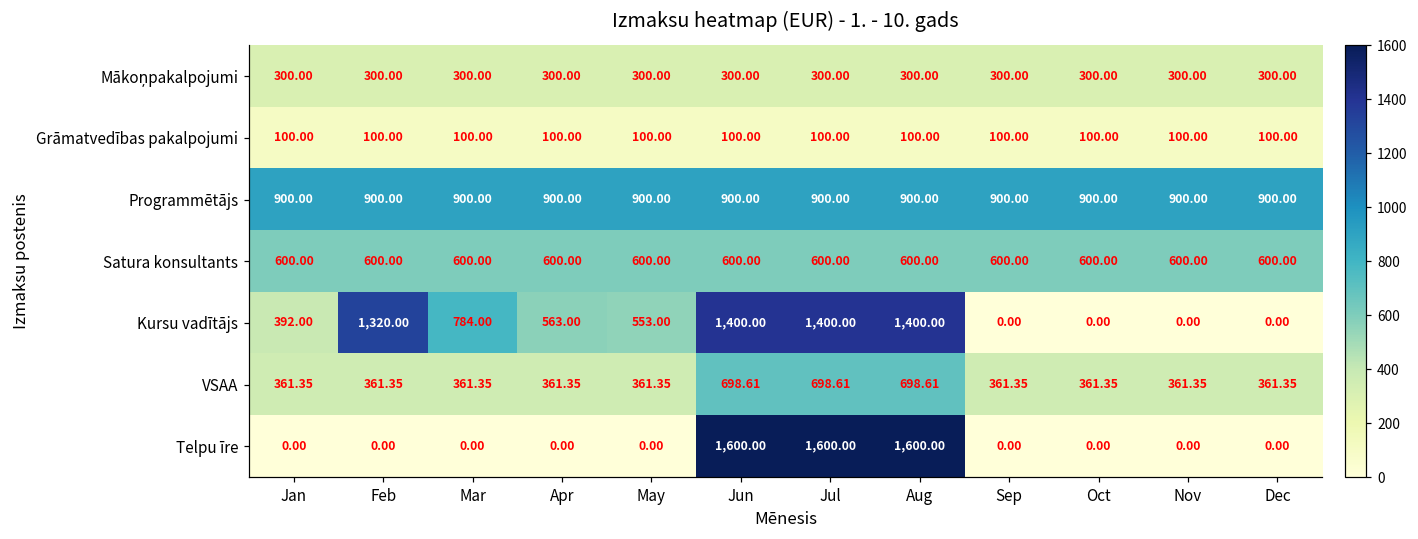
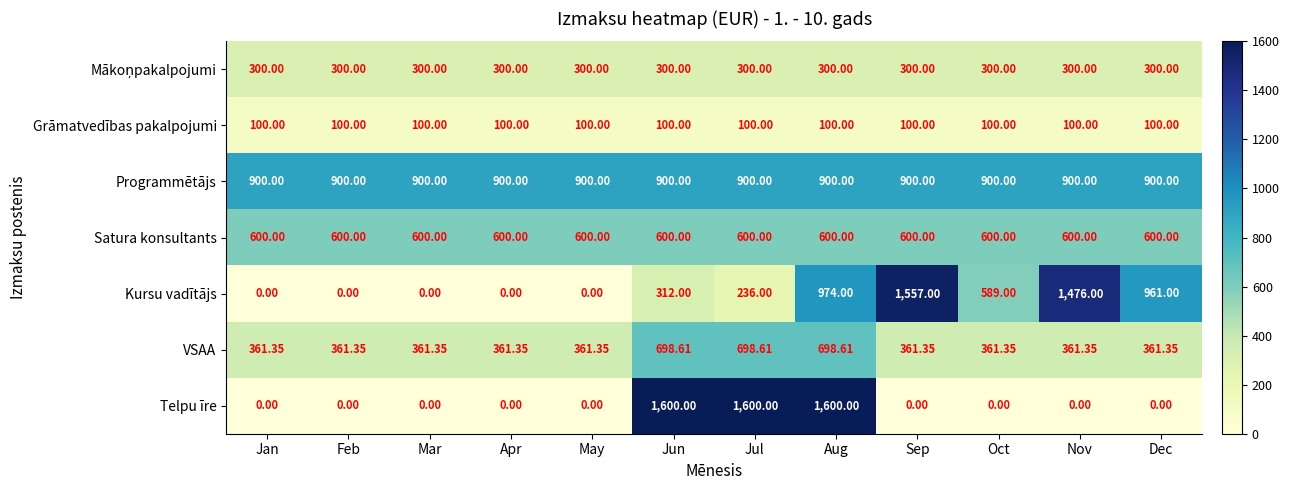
Kursu vadītājs, Jan: 392.00 -> 0.00
Kursu vadītājs, Feb: 1,320.00 -> 0.00
Kursu vadītājs, Mar: 784.00 -> 0.00
Kursu vadītājs, Apr: 563.00 -> 0.00
Kursu vadītājs, May: 553.00 -> 0.00
Kursu vadītājs, Jun: 1,400.00 -> 312.00
Kursu vadītājs, Jul: 1,400.00 -> 236.00
Kursu vadītājs, Aug: 1,400.00 -> 974.00
Kursu vadītājs, Sep: 0.00 -> 1,557.00
Kursu vadītājs, Oct: 0.00 -> 589.00
Kursu vadītājs, Nov: 0.00 -> 1,476.00
Kursu vadītājs, Dec: 0.00 -> 961.00
